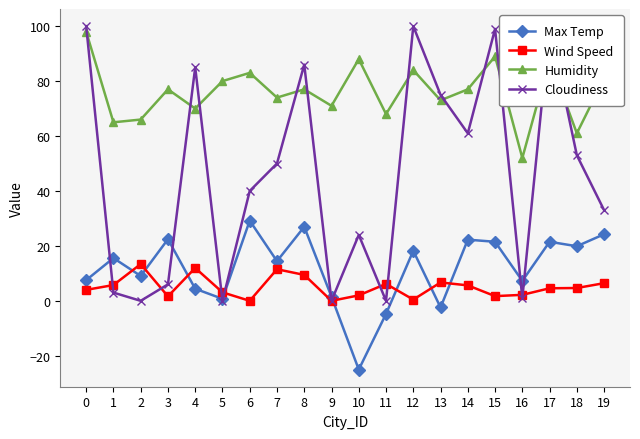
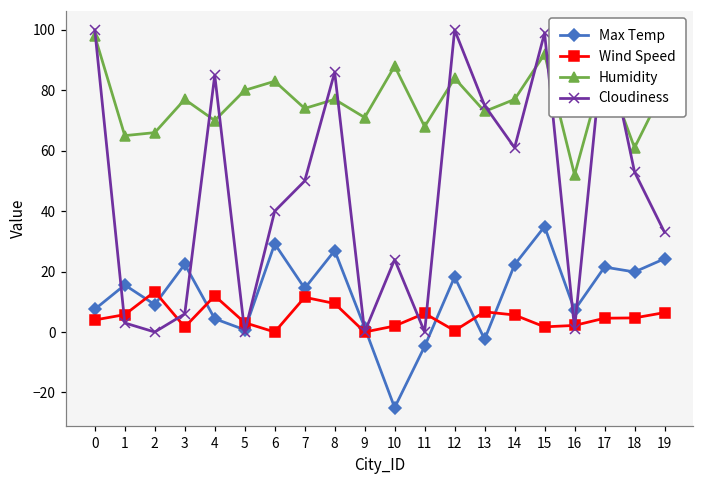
Max Temp, 15: 22 -> 35
Humidity, 15: 89 -> 92
